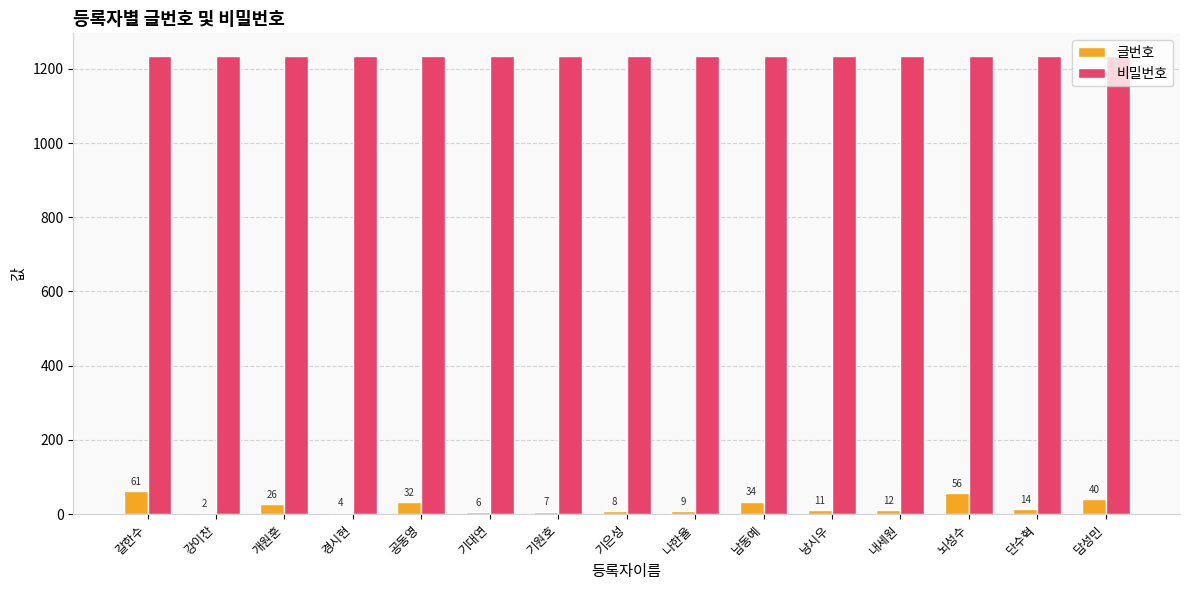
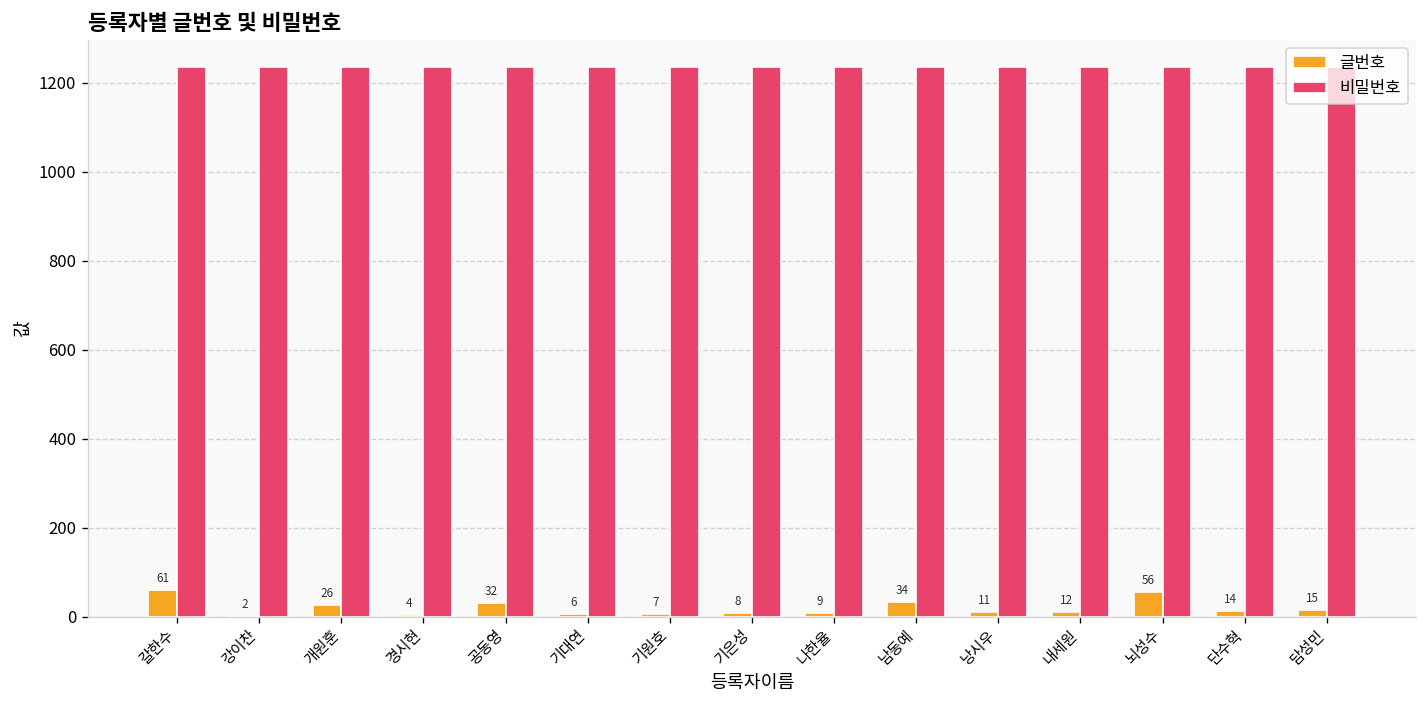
글번호, 담성민: 40 -> 15
